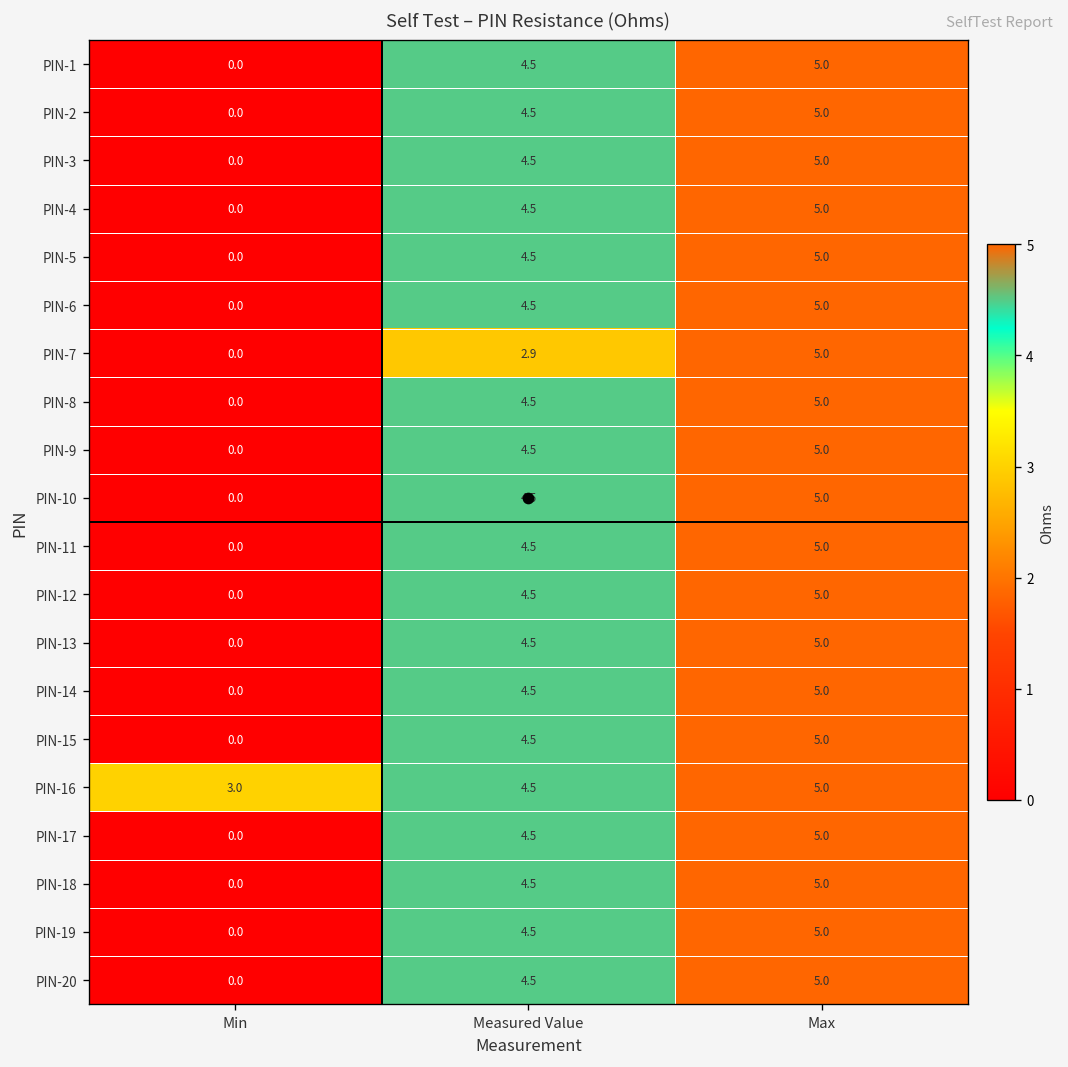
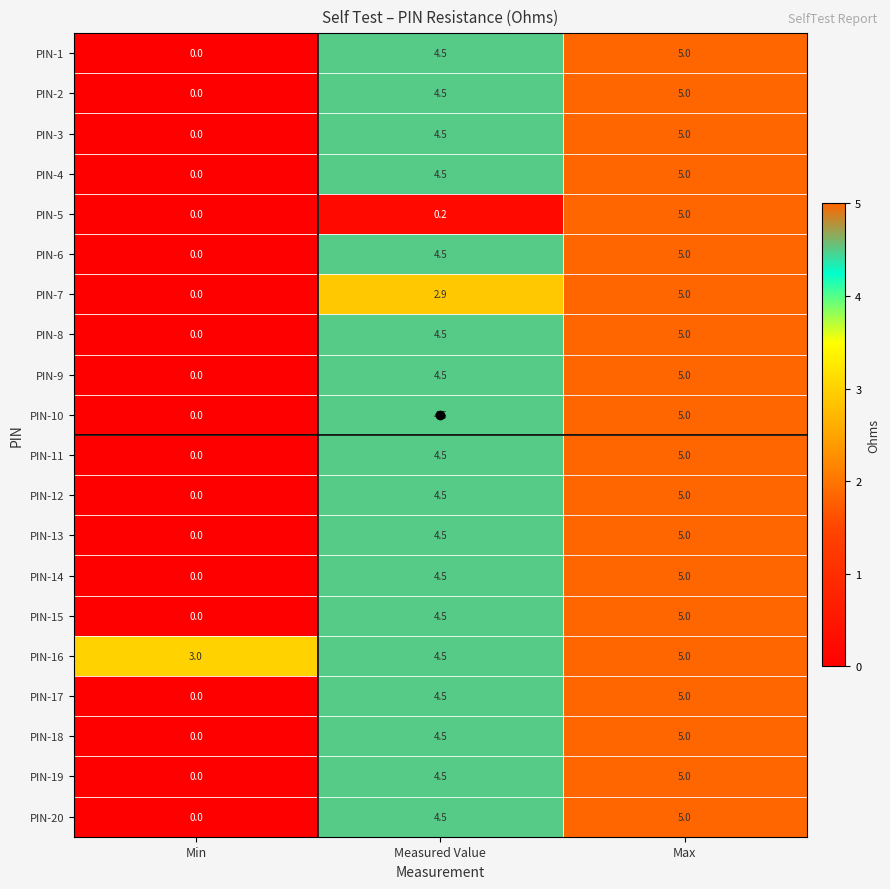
PIN-5, Measured Value: 4.5 -> 0.2
